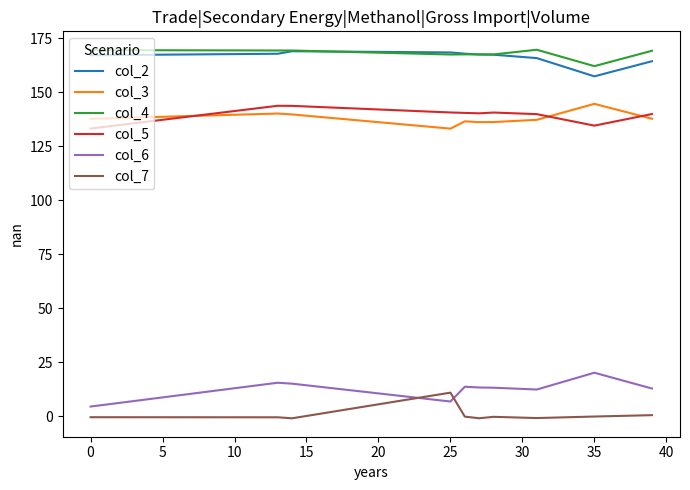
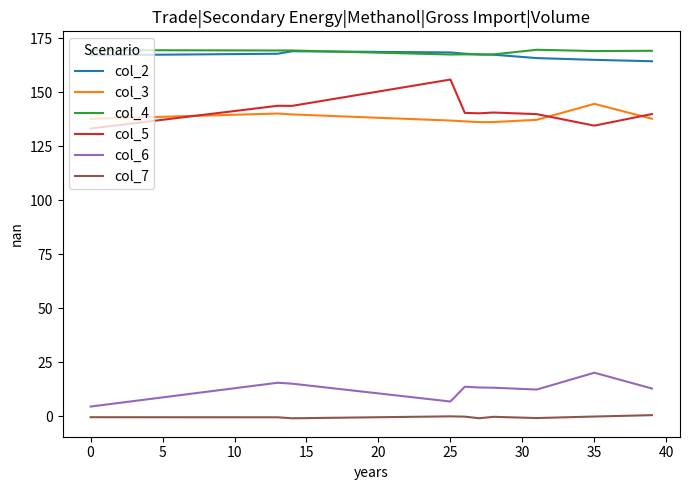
col_3, 25: 133 -> 137
col_5, 25: 141 -> 156
col_7, 25: 11 -> 0
col_2, 35: 157 -> 165
col_4, 35: 162 -> 169
